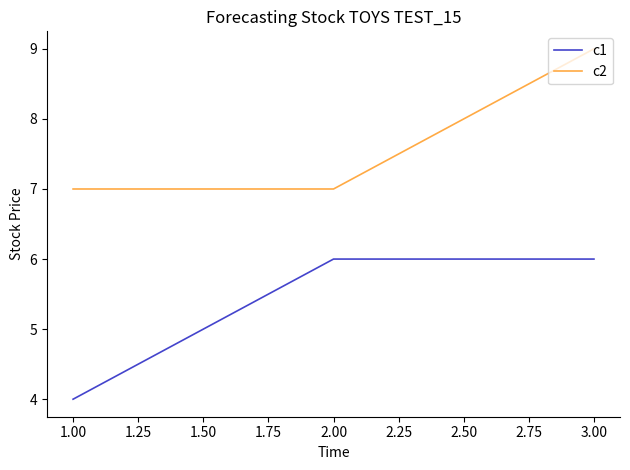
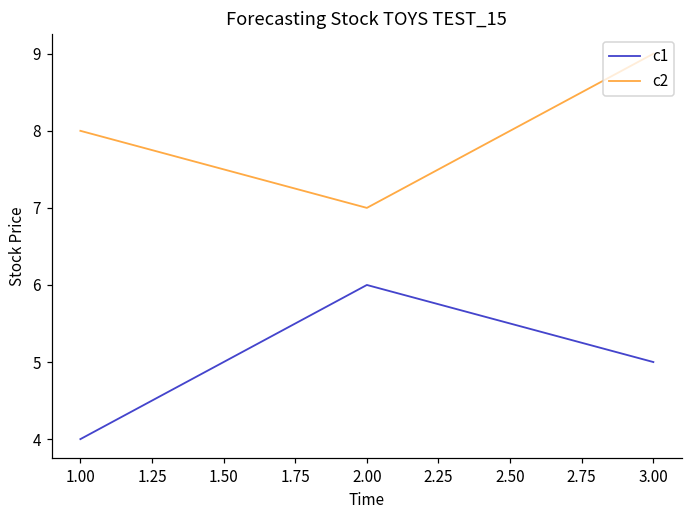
c2, 1.00: 7 -> 8
c1, 3.00: 6 -> 5
